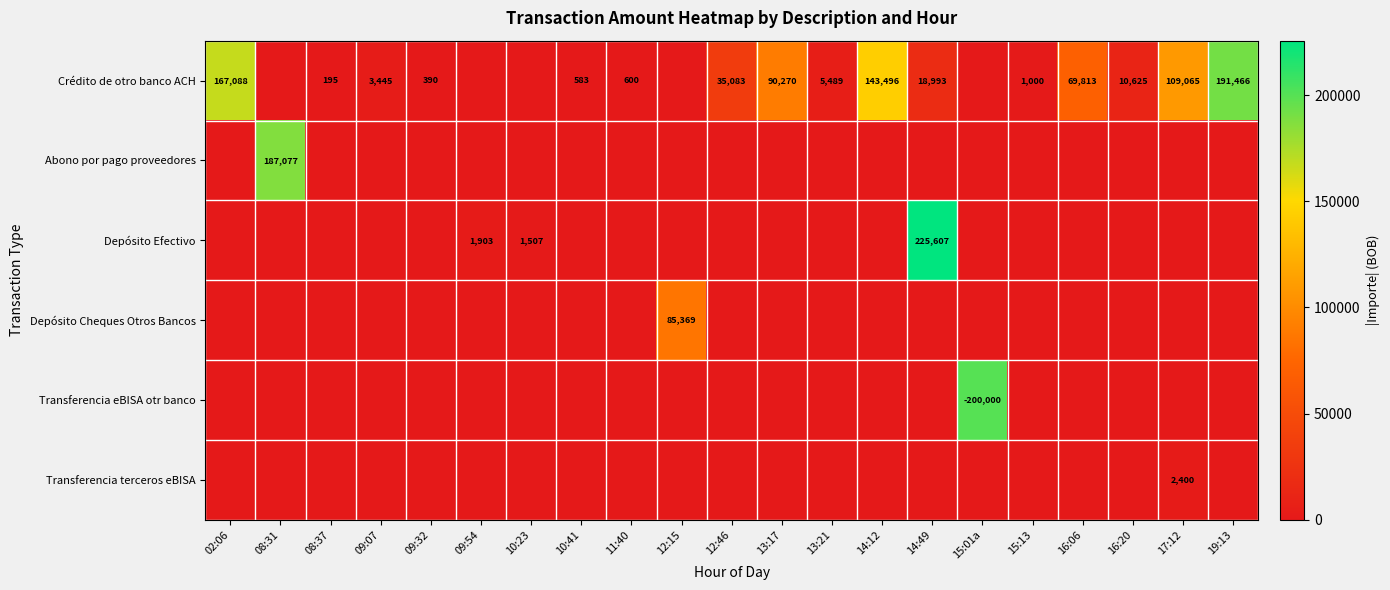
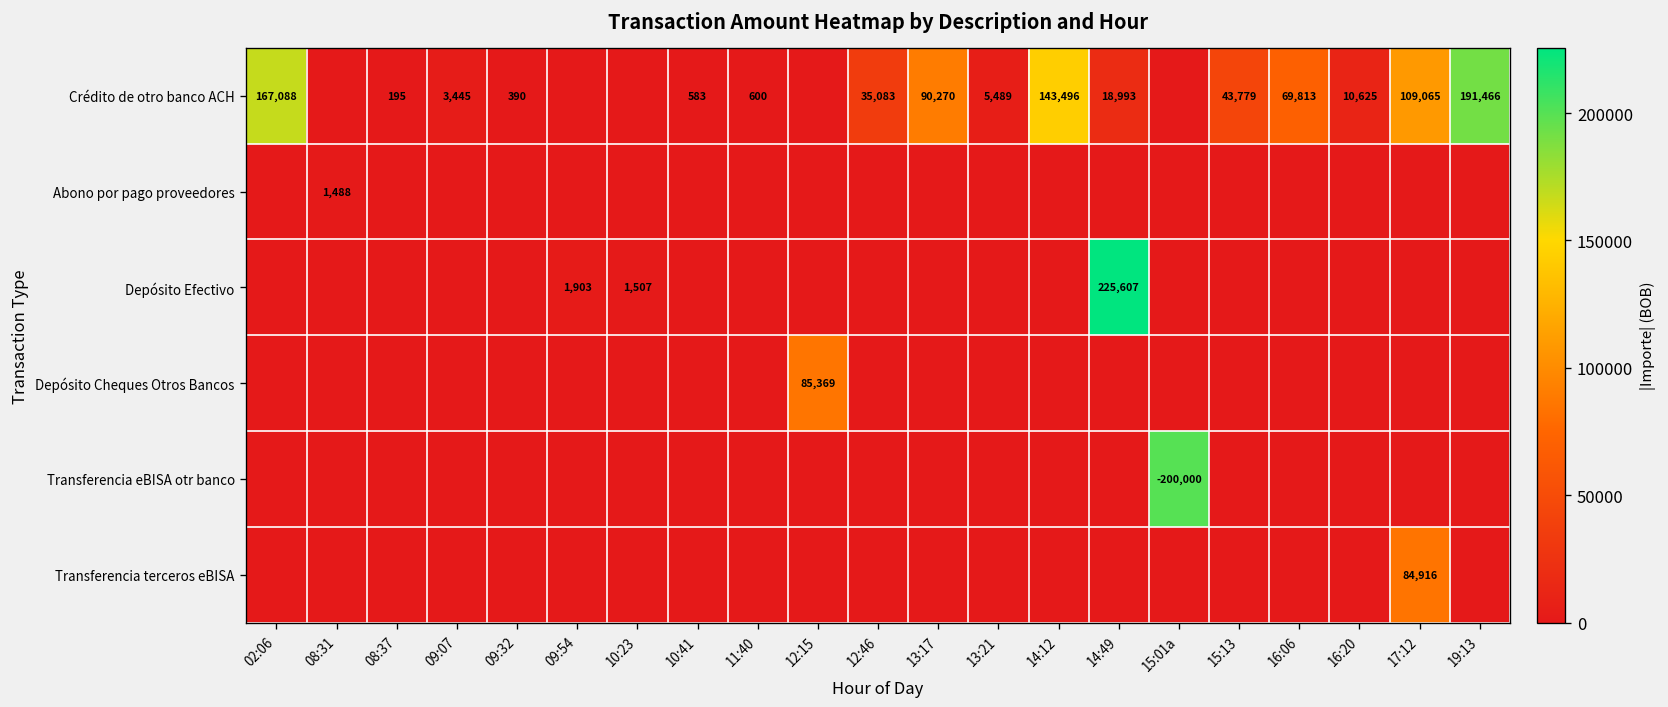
Crédito de otro banco ACH, 15:13: 1,000 -> 43,779
Abono por pago proveedores, 08:31: 187,077 -> 1,488
Transferencia terceros eBISA, 17:12: 2,400 -> 84,916
